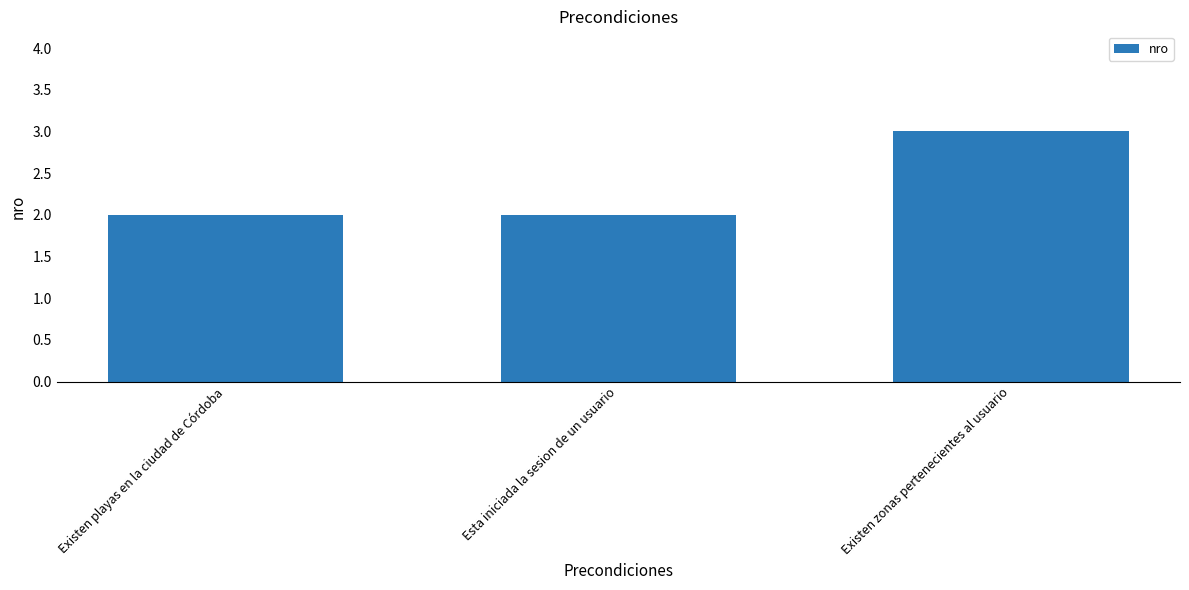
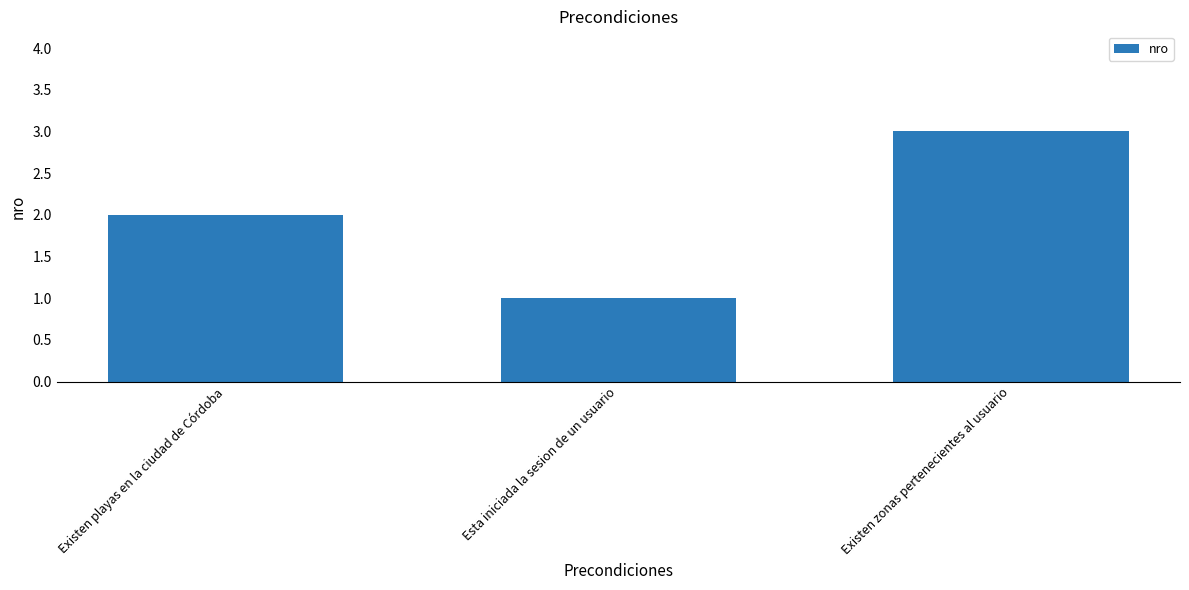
Esta iniciada la sesion de un usuario: 2 -> 1
